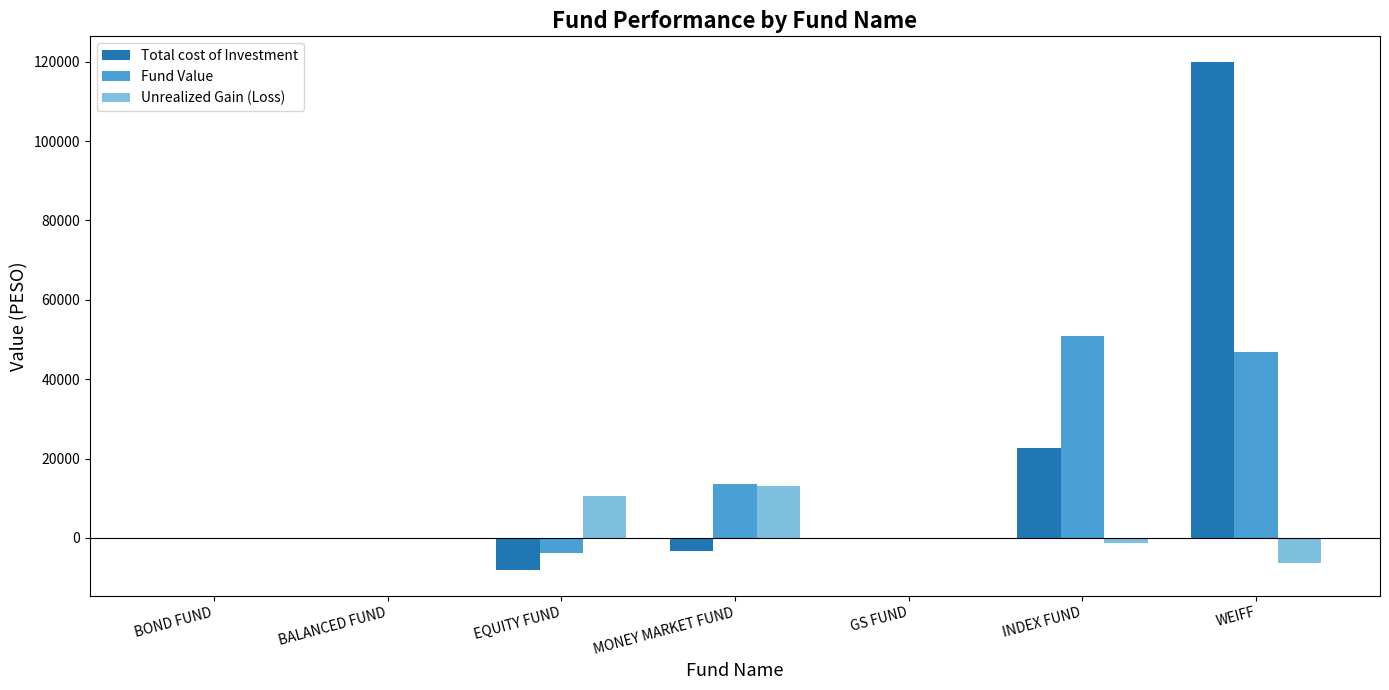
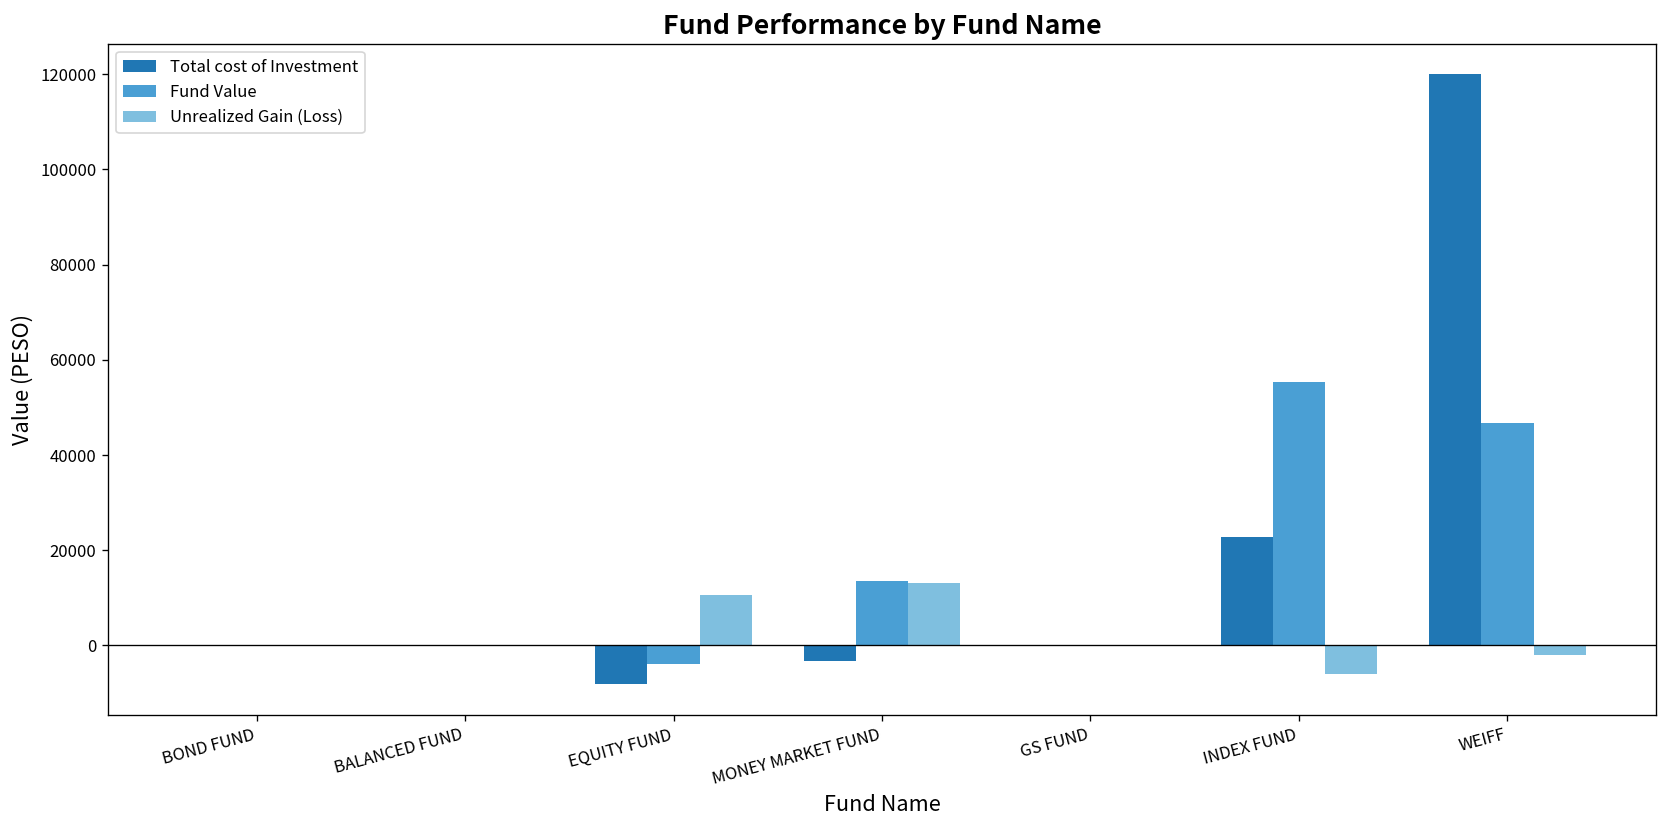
Fund Value, INDEX FUND: 51000 -> 55000
Unrealized Gain (Loss), INDEX FUND: -1000 -> -6000
Unrealized Gain (Loss), WEIFF: -6000 -> -2000
